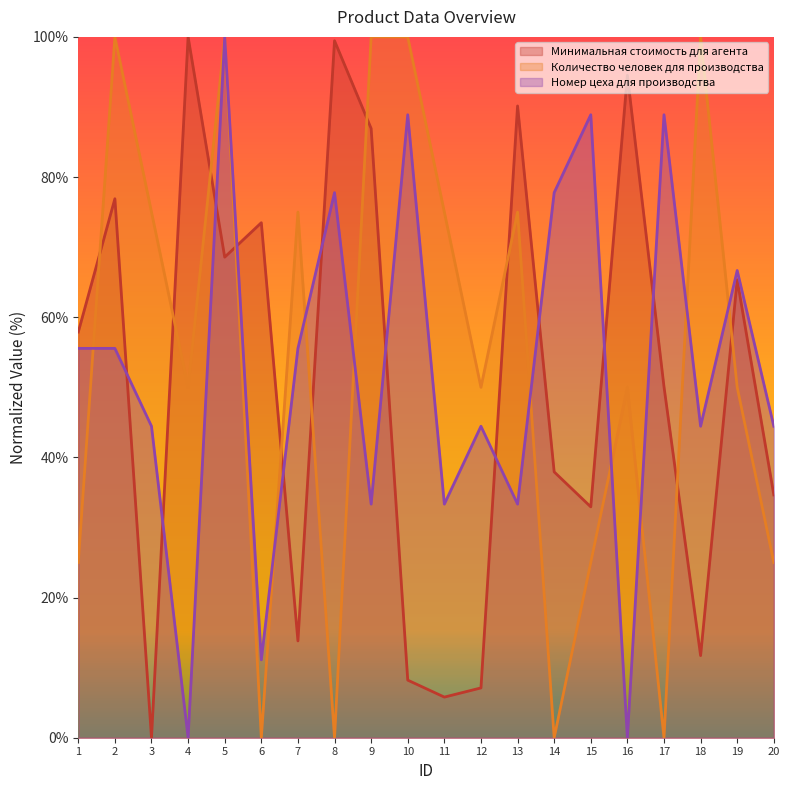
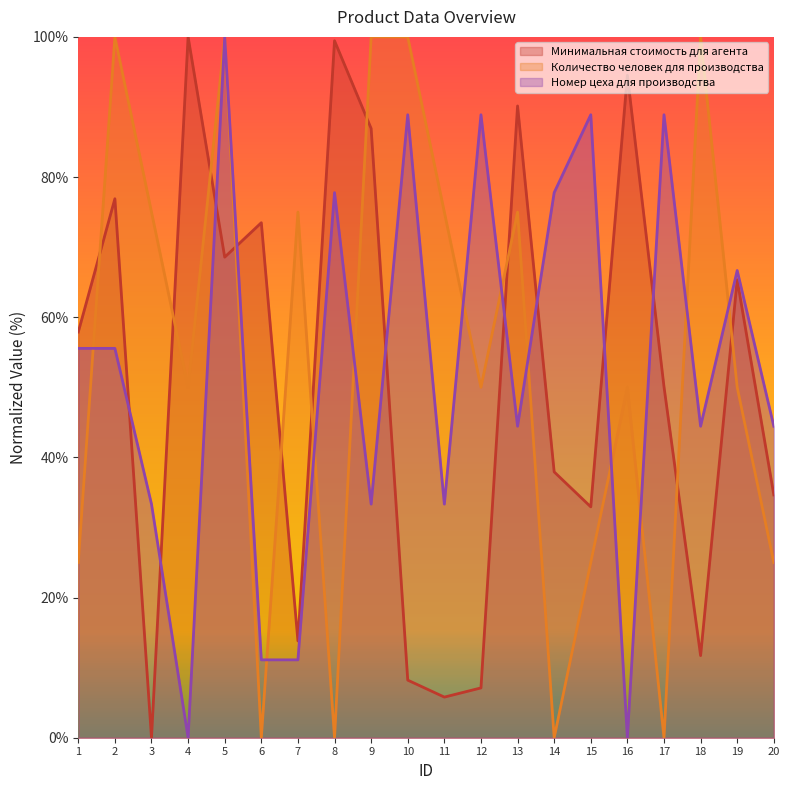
Номер цеха для производства, 3: 44% -> 33%
Номер цеха для производства, 7: 56% -> 11%
Номер цеха для производства, 12: 44% -> 89%
Номер цеха для производства, 13: 33% -> 44%
